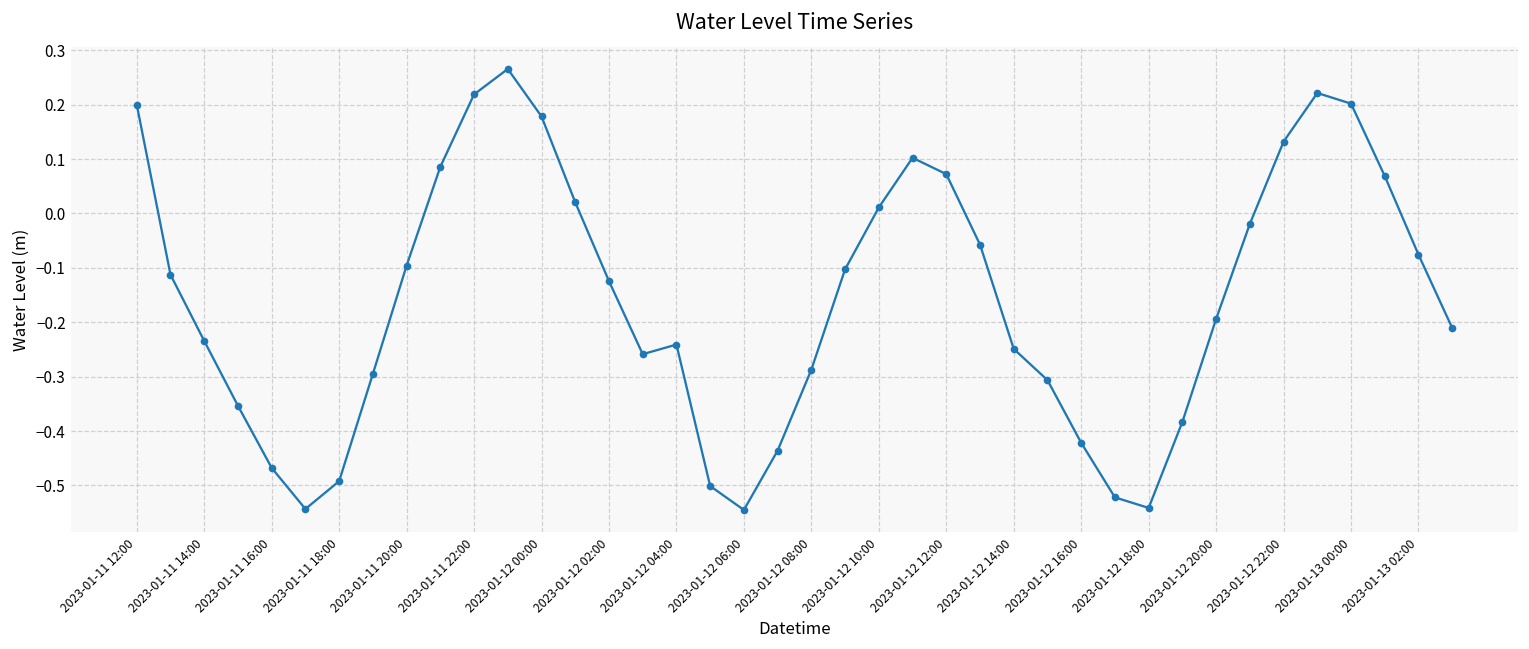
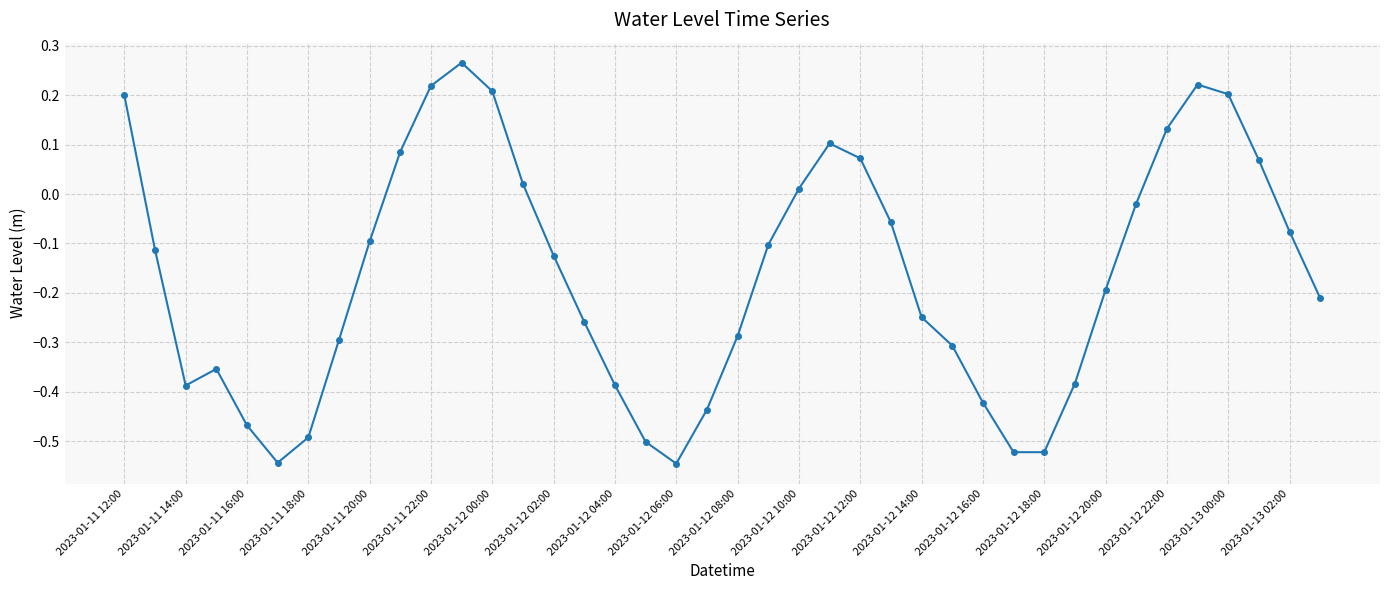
2023-01-11 14:00: -0.23 -> -0.39
2023-01-12 00:00: 0.18 -> 0.21
2023-01-12 04:00: -0.24 -> -0.39
2023-01-12 18:00: -0.54 -> -0.52
